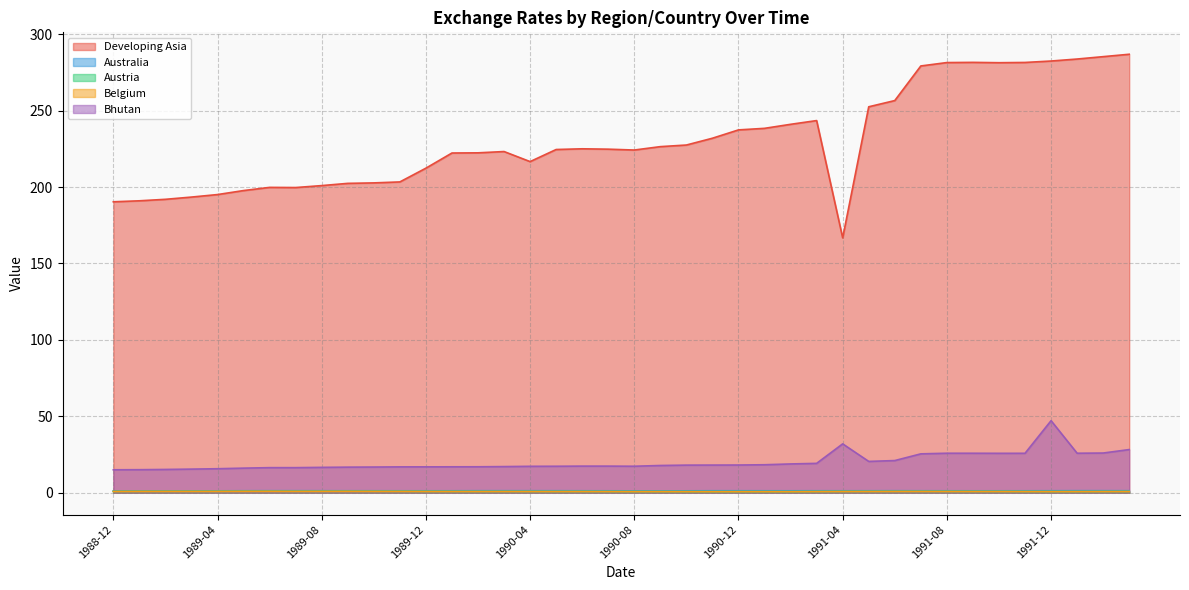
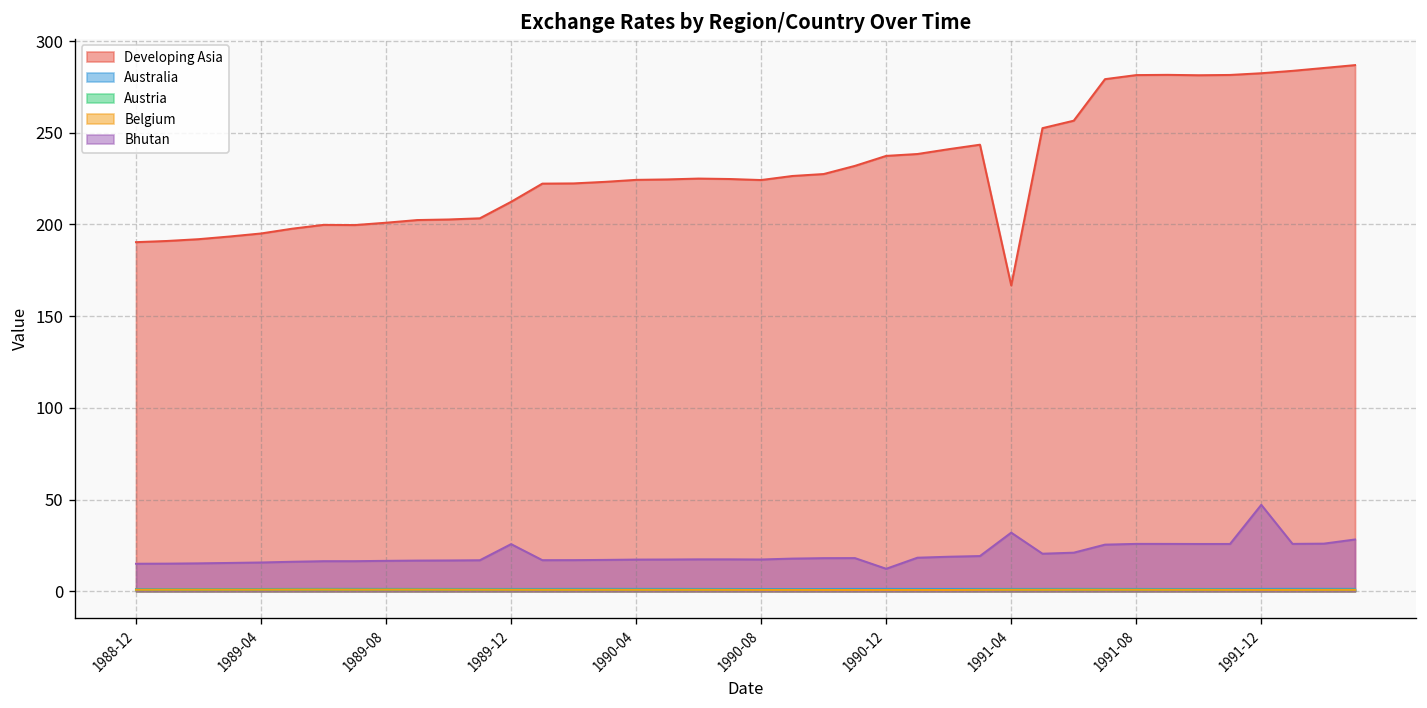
Bhutan, 1989-12: 17 -> 26
Developing Asia, 1990-04: 217 -> 224
Bhutan, 1990-12: 18 -> 12
